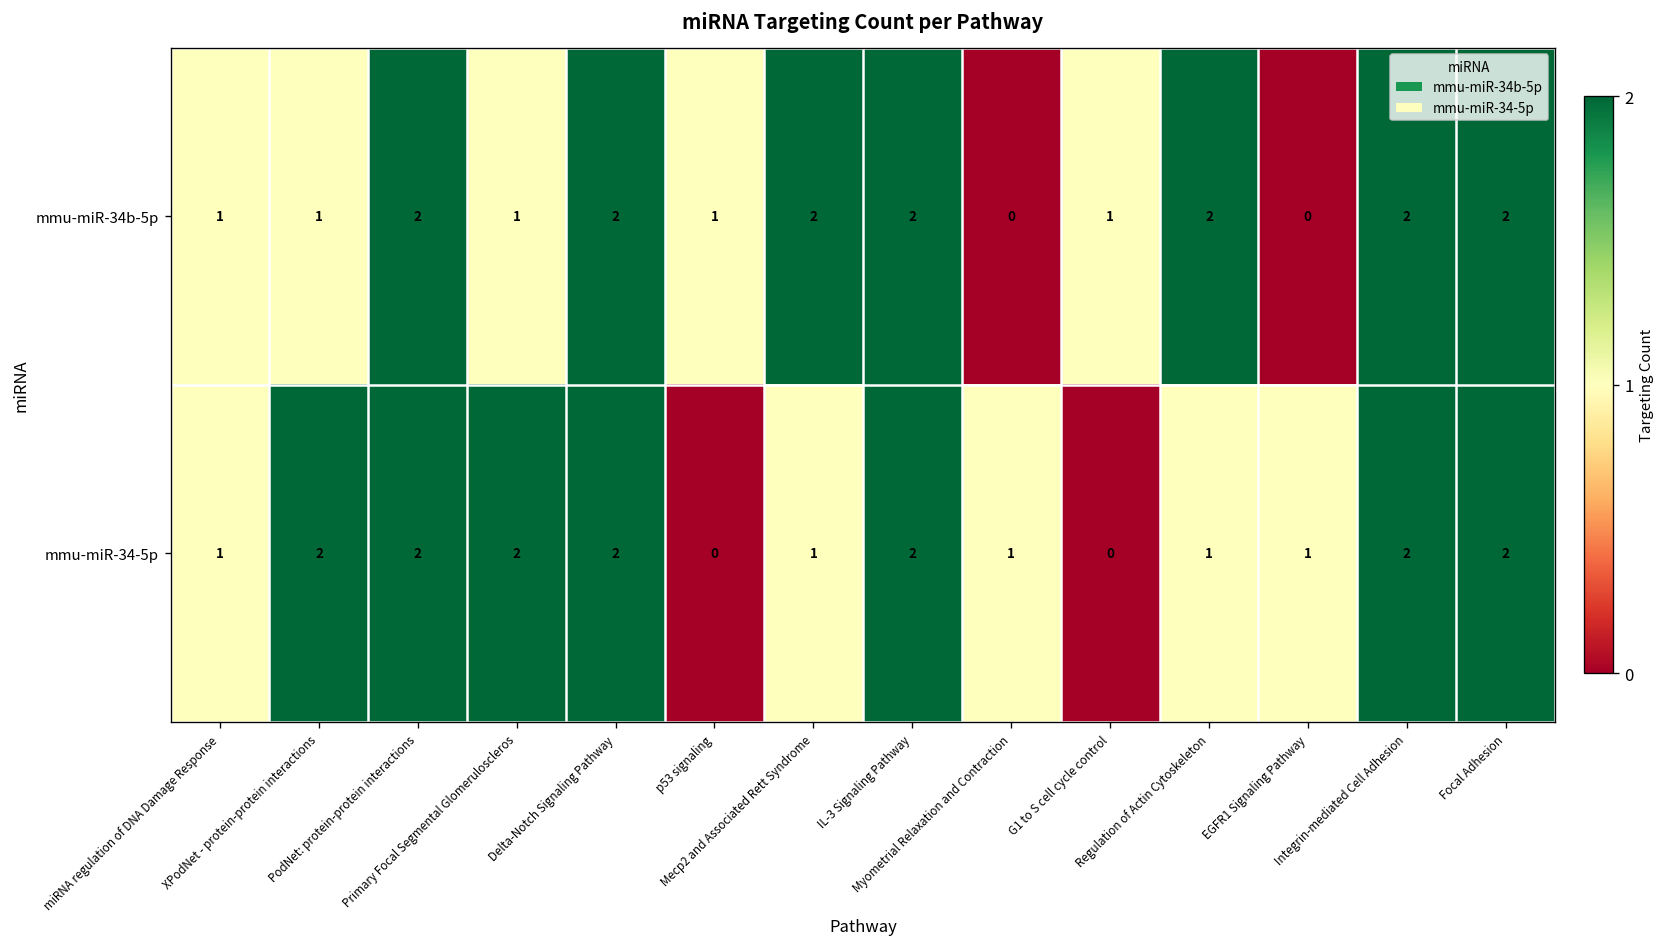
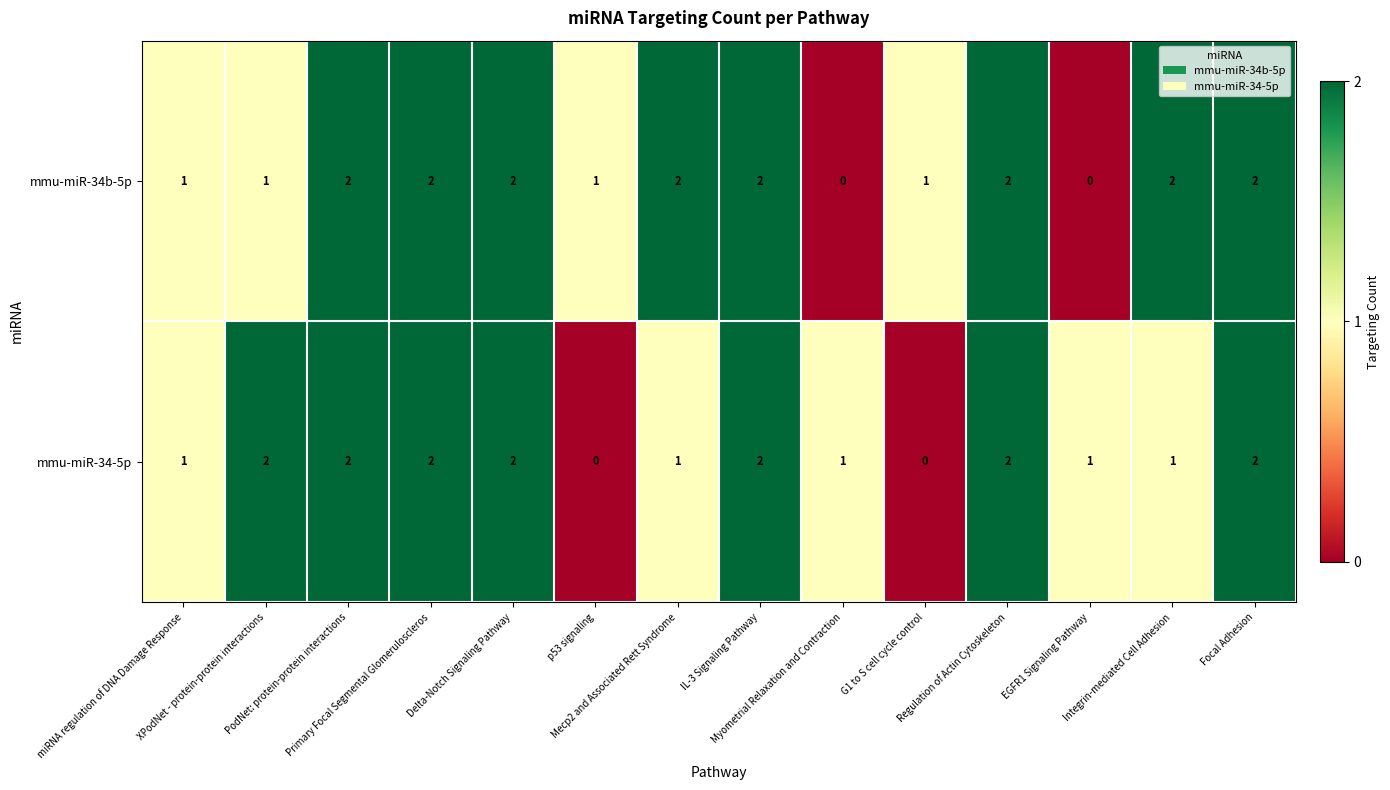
mmu-miR-34b-5p, Primary Focal Segmental Glomeruloscleros: 1 -> 2
mmu-miR-34-5p, Regulation of Actin Cytoskeleton: 1 -> 2
mmu-miR-34-5p, Integrin-mediated Cell Adhesion: 2 -> 1
